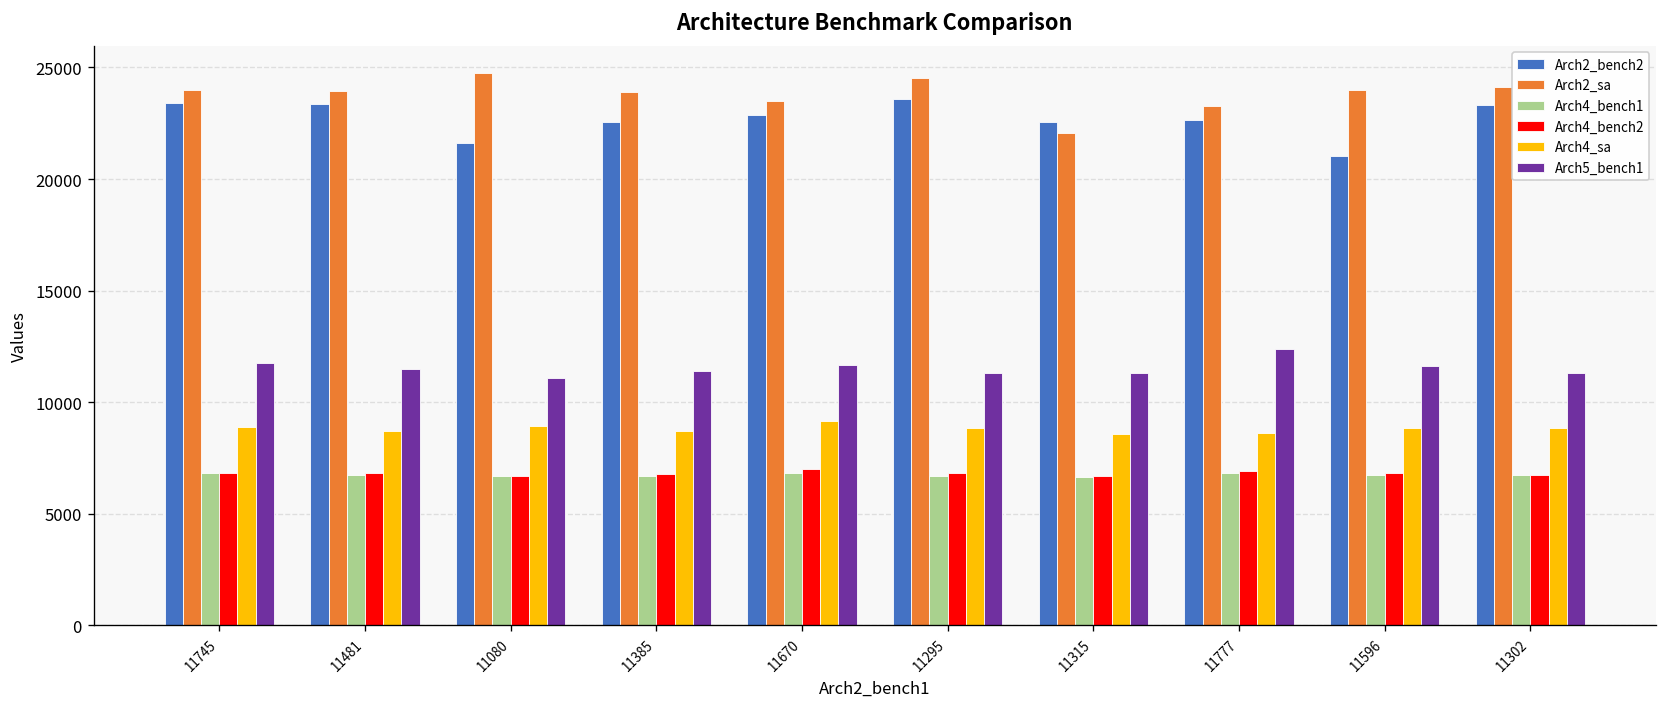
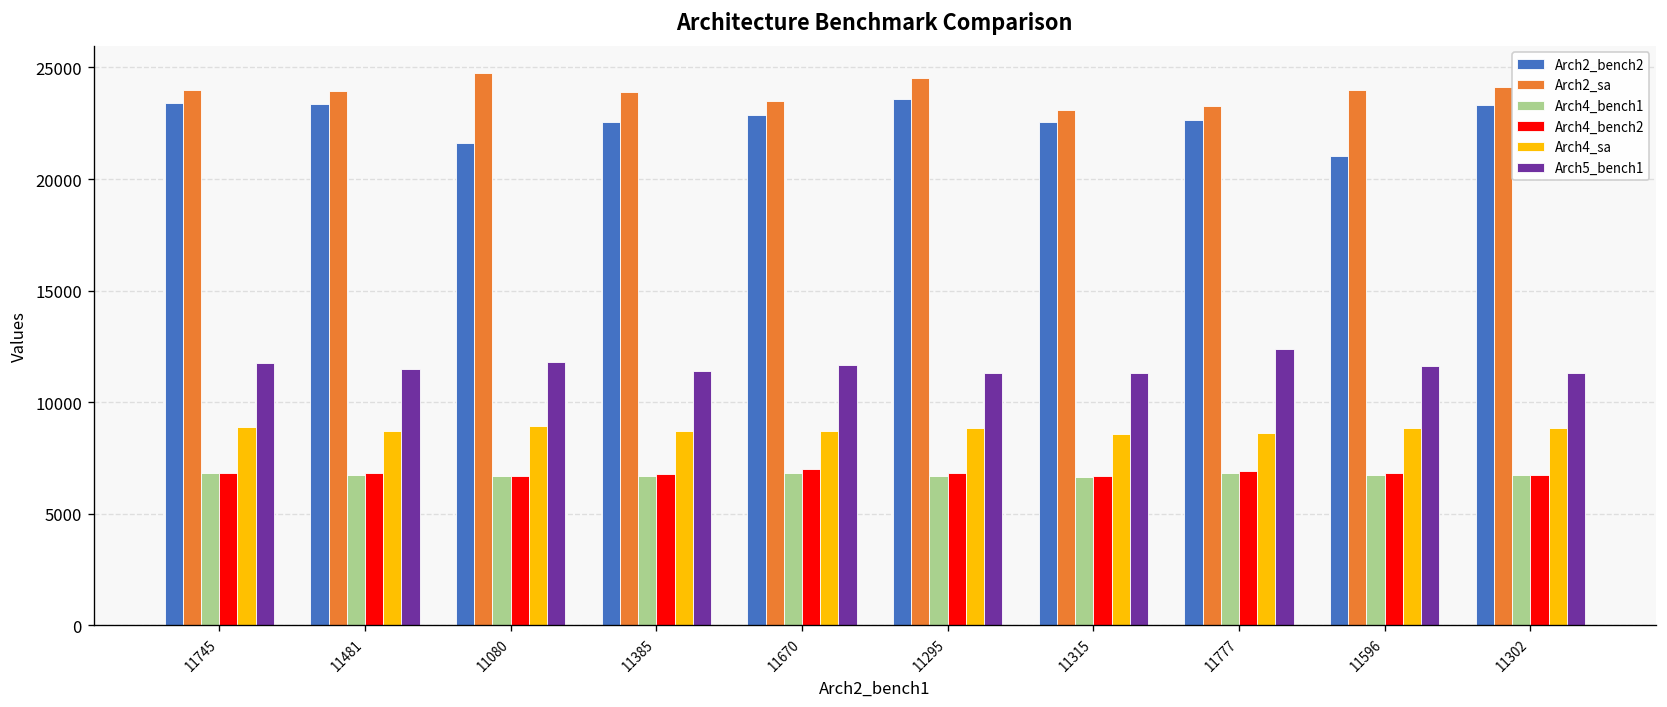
Arch5_bench1, 11080: 11100 -> 11800
Arch4_sa, 11670: 9100 -> 8700
Arch2_sa, 11315: 22100 -> 23100
